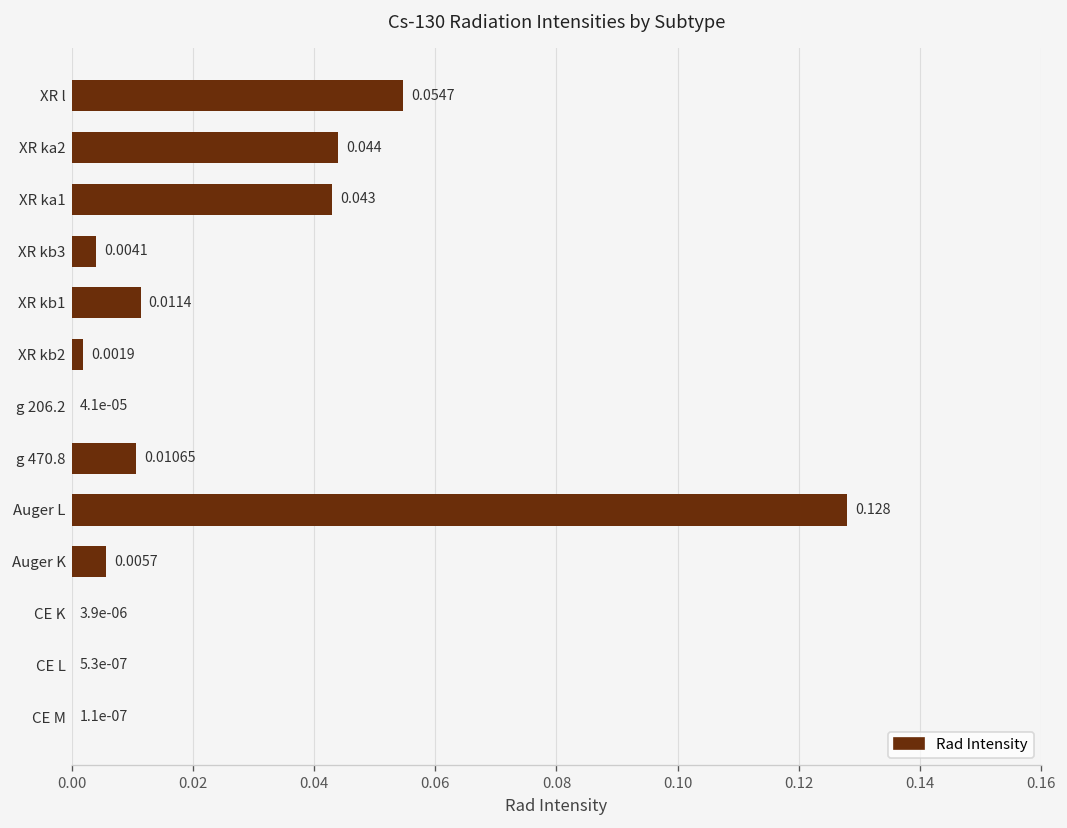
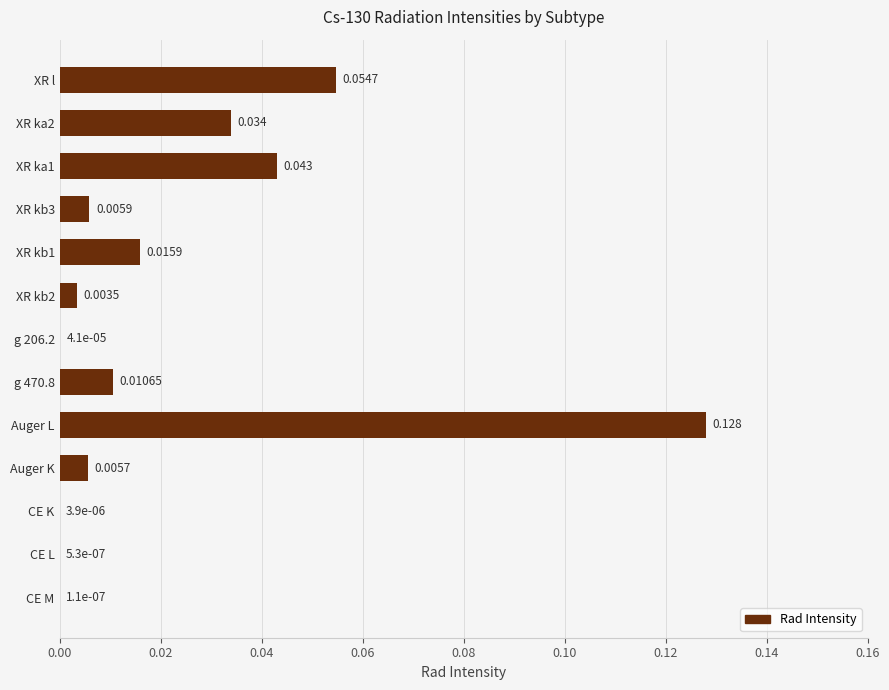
XR ka2: 0.044 -> 0.034
XR kb3: 0.0041 -> 0.0059
XR kb1: 0.0114 -> 0.0159
XR kb2: 0.0019 -> 0.0035
